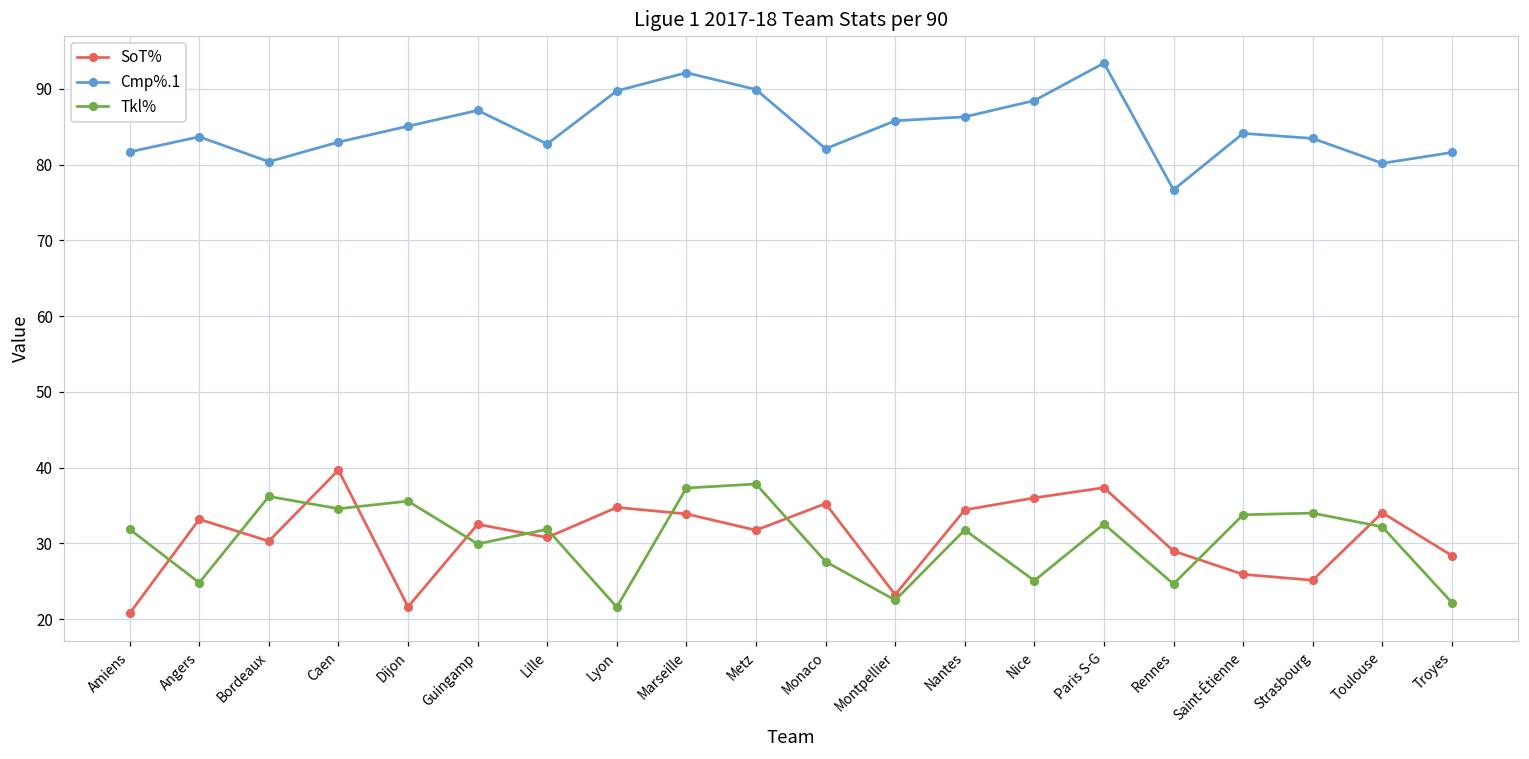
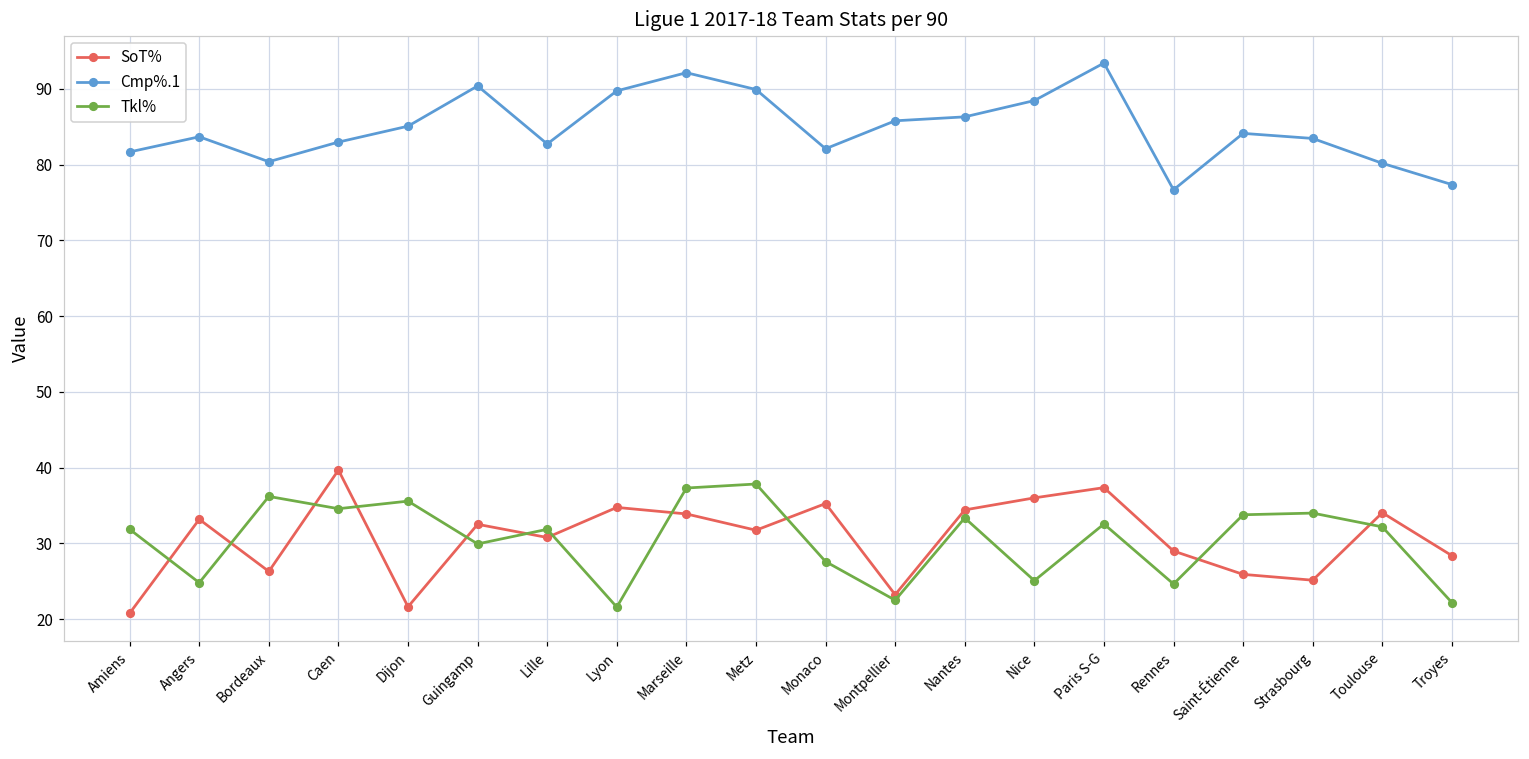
SoT%, Bordeaux: 30 -> 26
Cmp%.1, Guingamp: 87 -> 90
Tkl%, Nantes: 32 -> 33
Cmp%.1, Troyes: 82 -> 77
